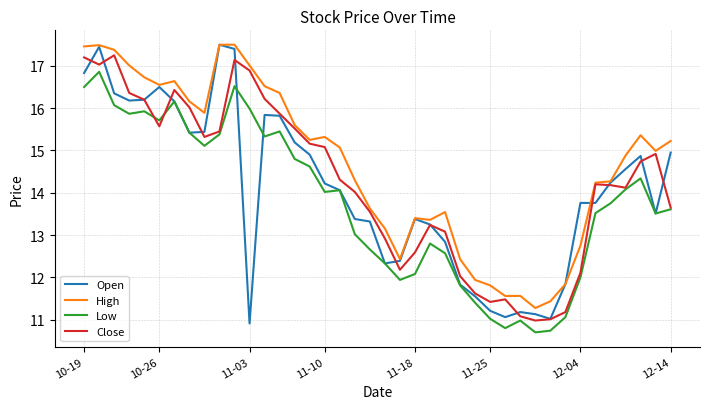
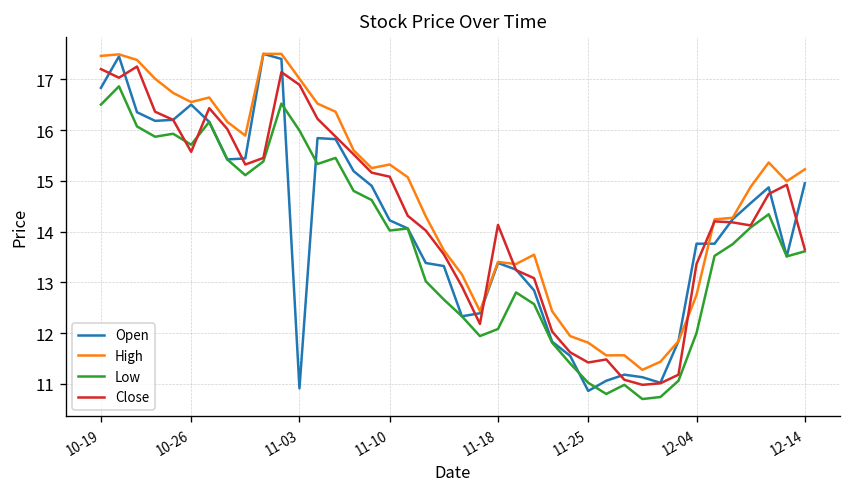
Close, 11-18: 12.6 -> 14.1
Open, 11-25: 11.2 -> 10.9
Close, 12-04: 12.1 -> 13.4
